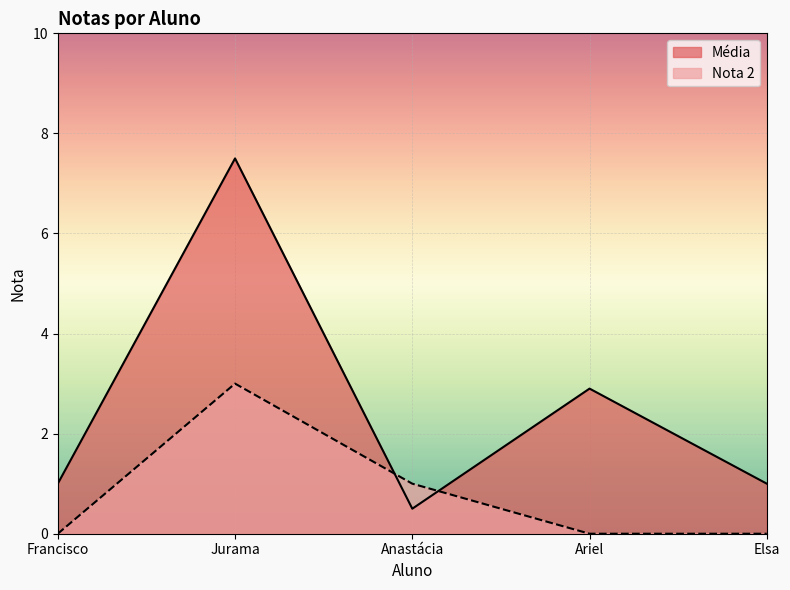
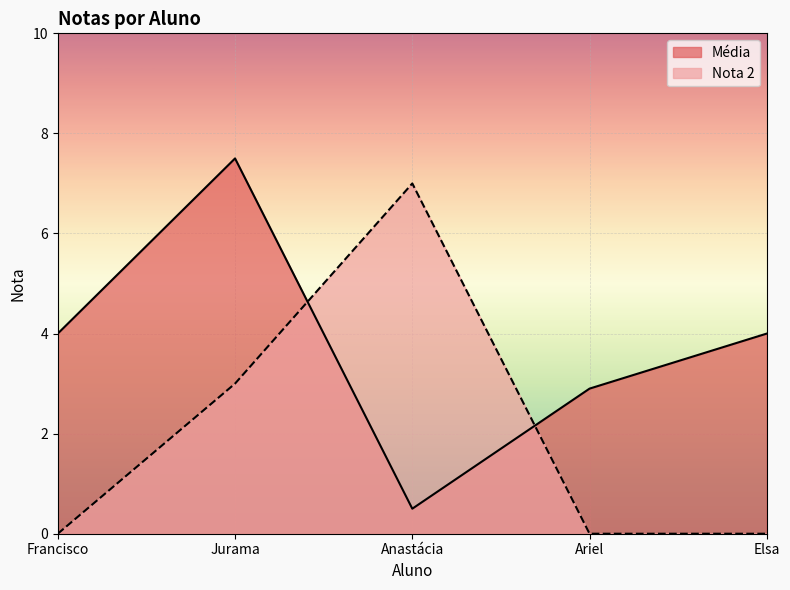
Média, Francisco: 1 -> 4
Nota 2, Anastácia: 1 -> 7
Média, Elsa: 1 -> 4
